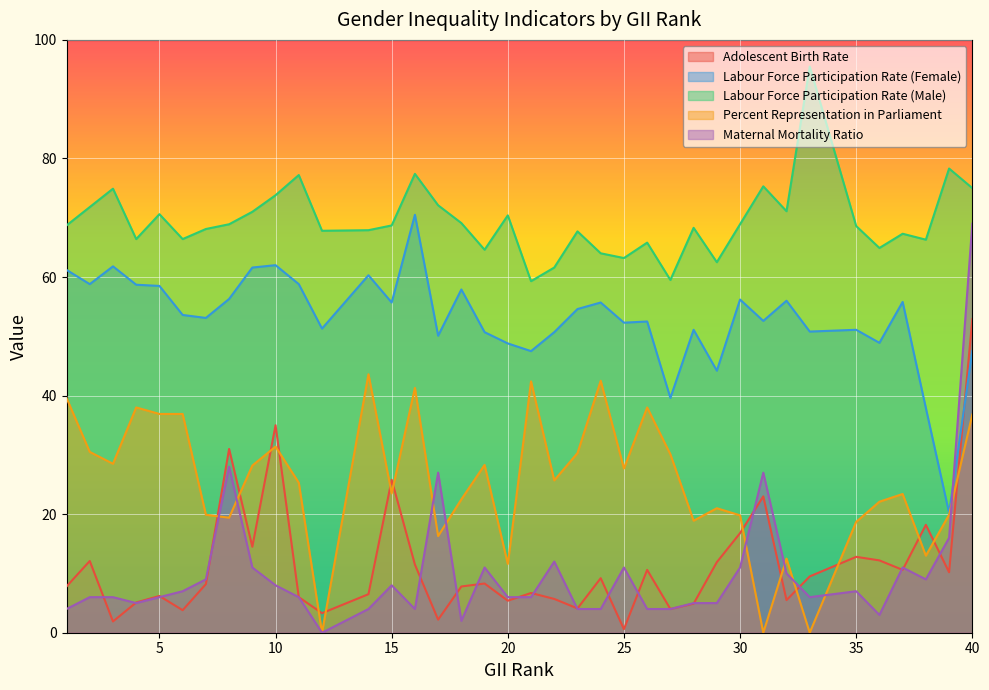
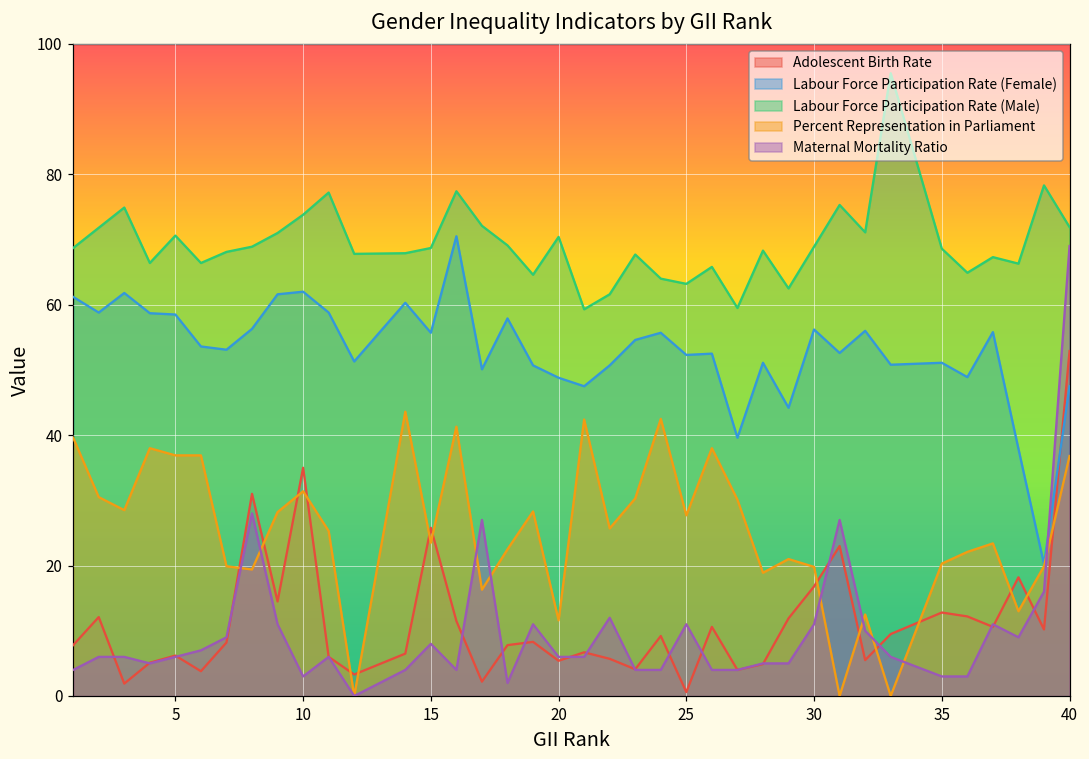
Maternal Mortality Ratio, 10: 8 -> 3
Percent Representation in Parliament, 35: 19 -> 20
Maternal Mortality Ratio, 35: 7 -> 3
Labour Force Participation Rate (Male), 40: 75 -> 72
